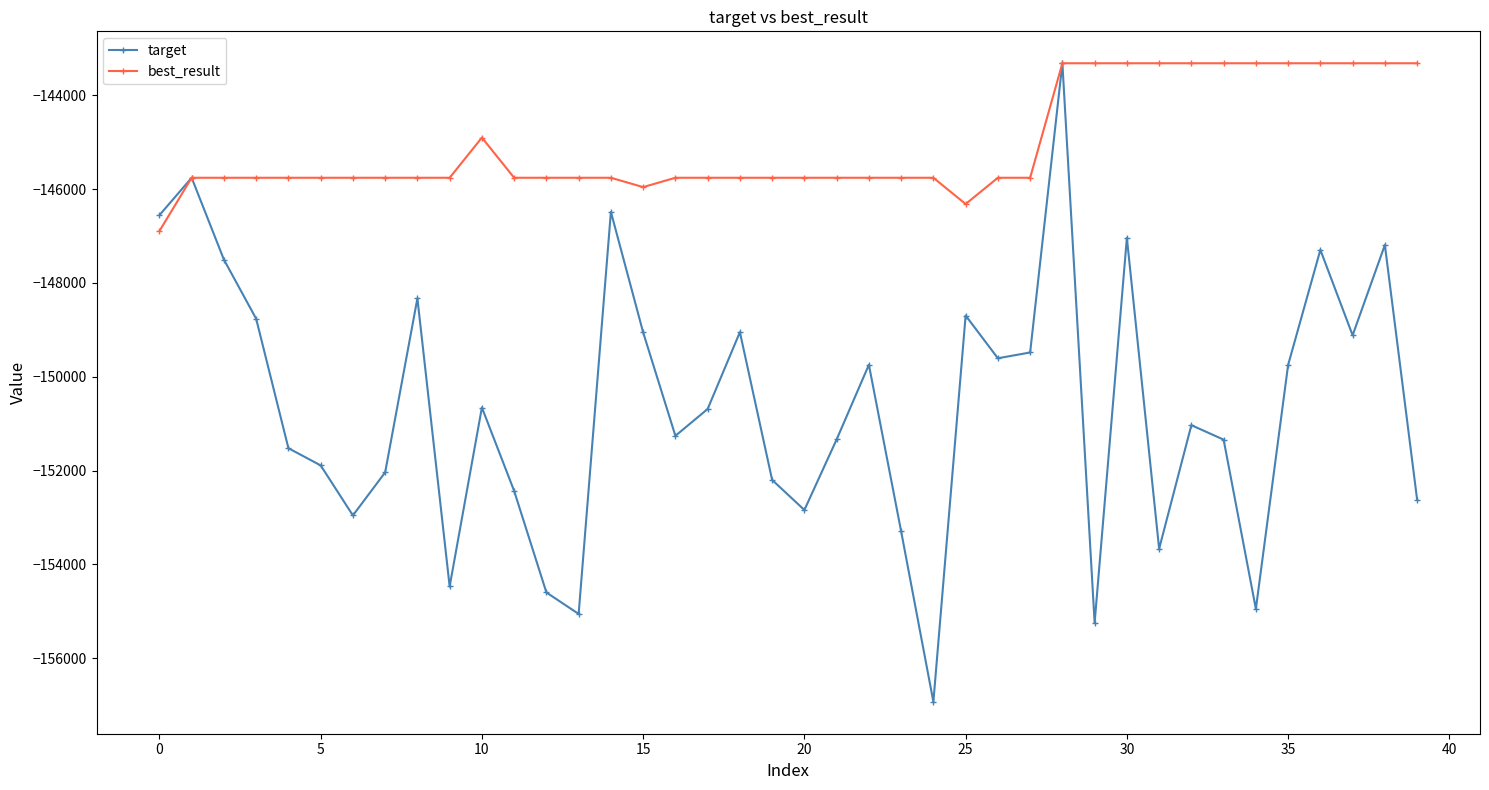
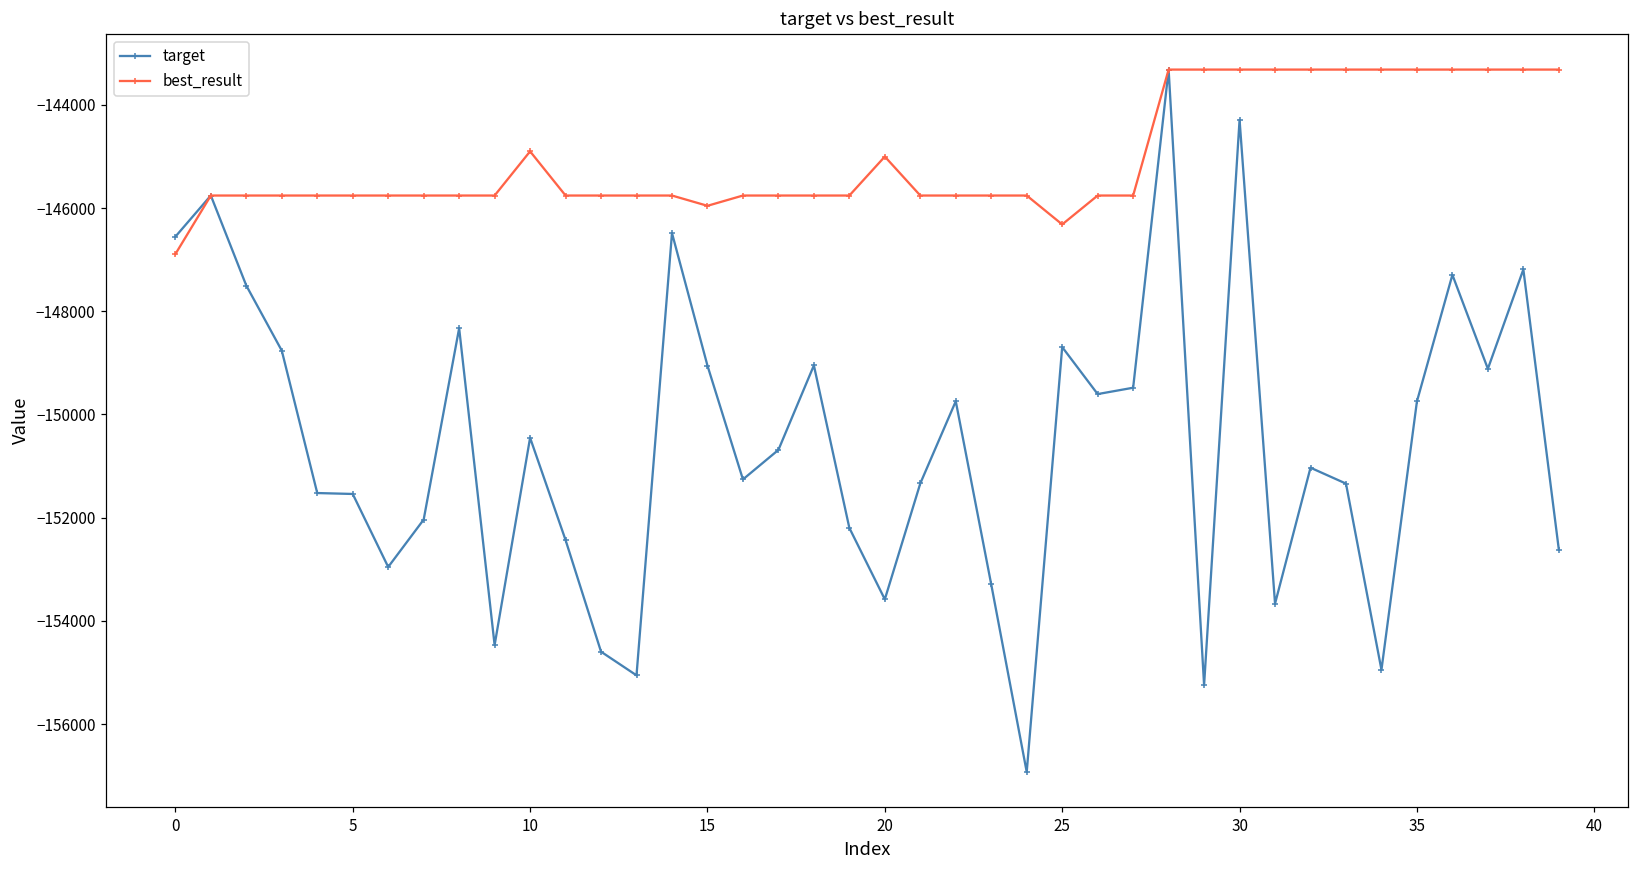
target, 5: -151900 -> -151500
target, 10: -150700 -> -150500
target, 20: -152800 -> -153600
best_result, 20: -145800 -> -145000
target, 30: -147000 -> -144300
